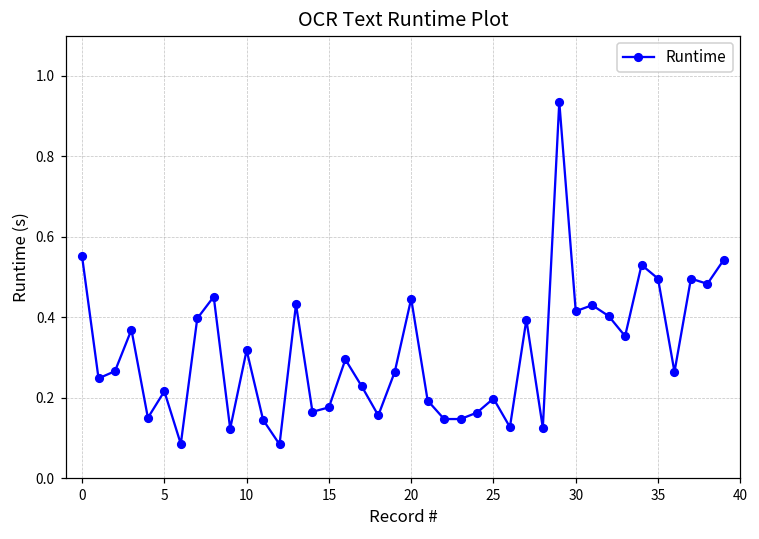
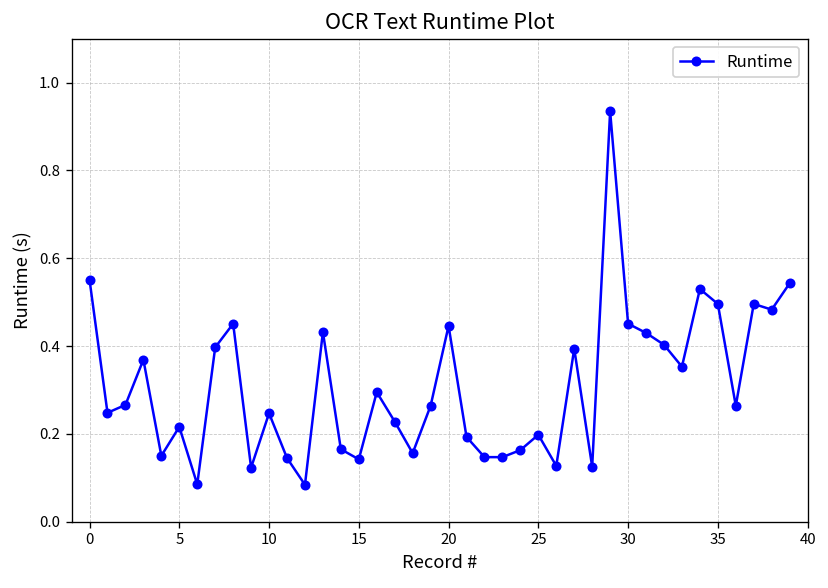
10: 0.32 -> 0.25
15: 0.18 -> 0.14
30: 0.42 -> 0.45
